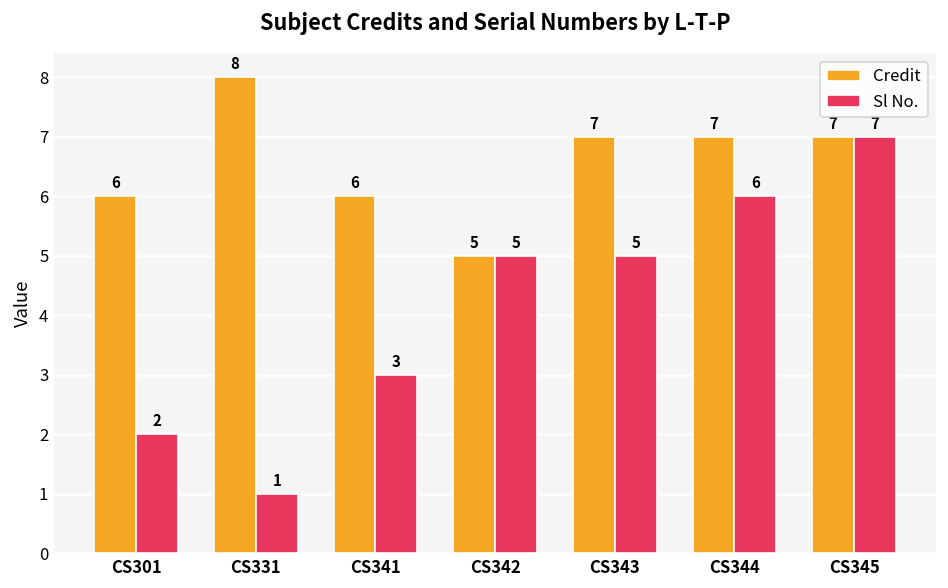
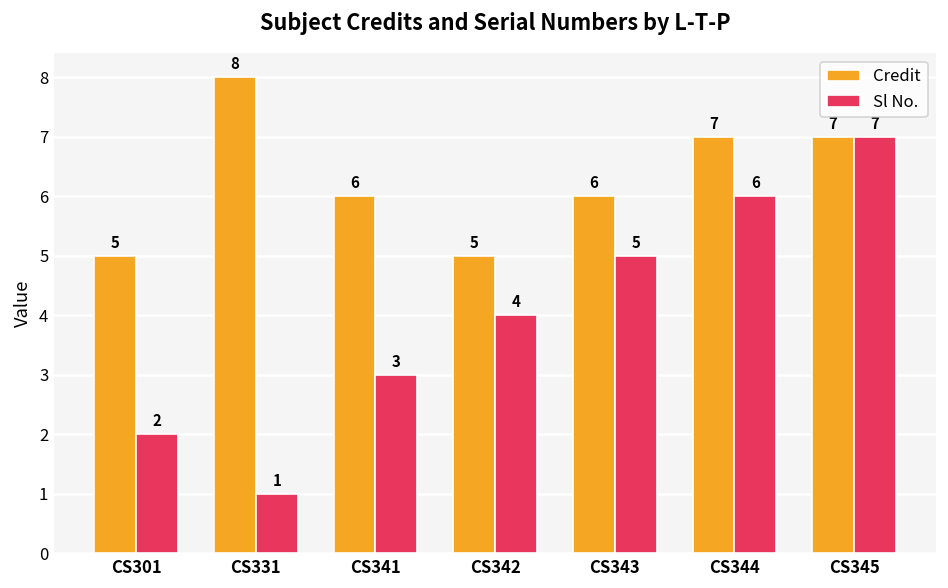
Credit, CS301: 6 -> 5
Sl No., CS342: 5 -> 4
Credit, CS343: 7 -> 6
